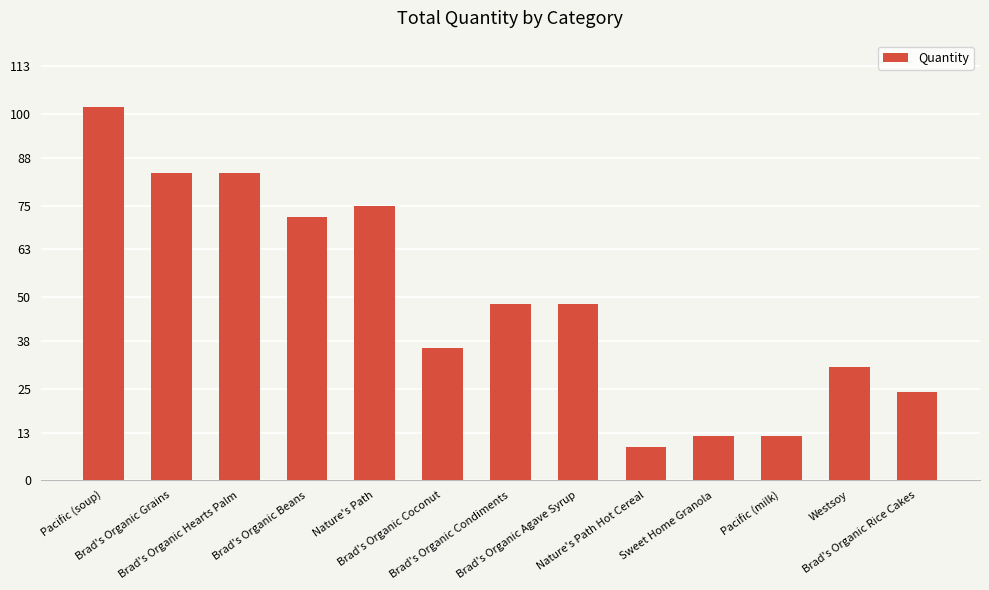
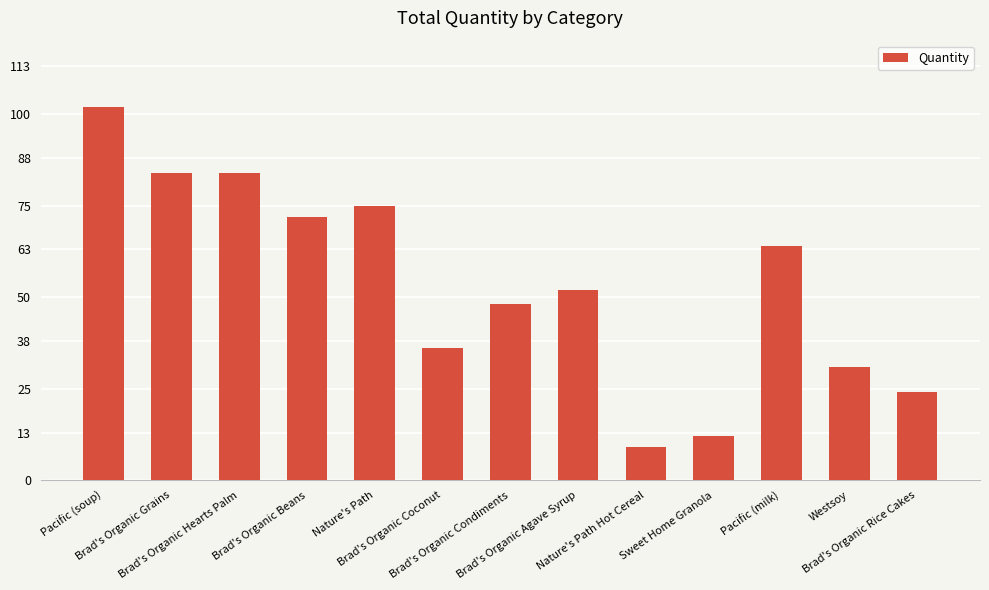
Brad's Organic Agave Syrup: 48 -> 52
Pacific (milk): 12 -> 64
